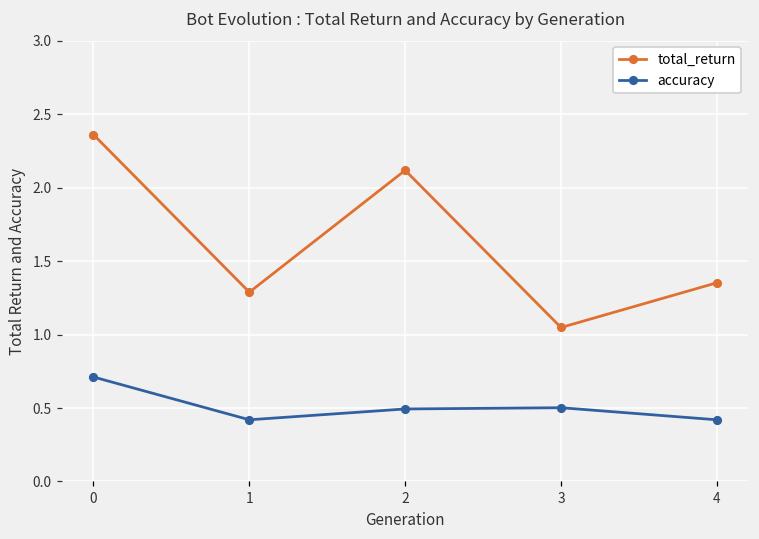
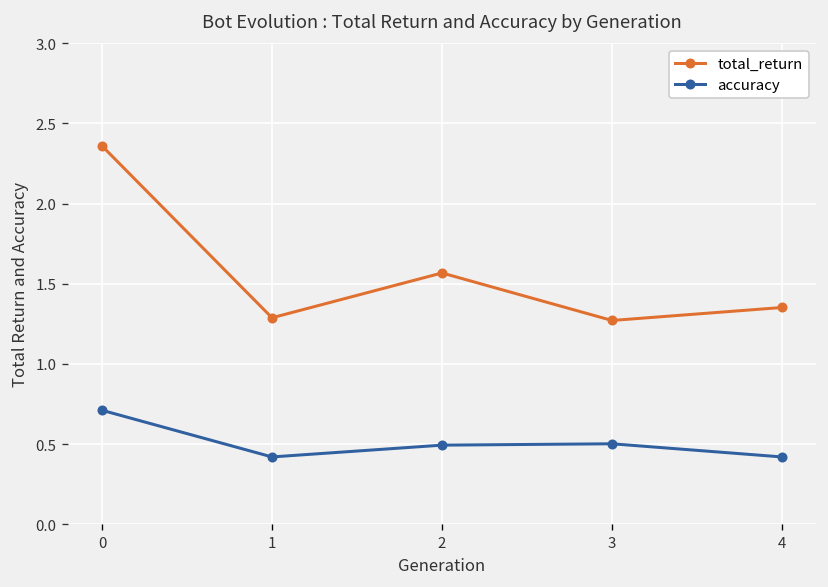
total_return, 2: 2.12 -> 1.57
total_return, 3: 1.05 -> 1.27
